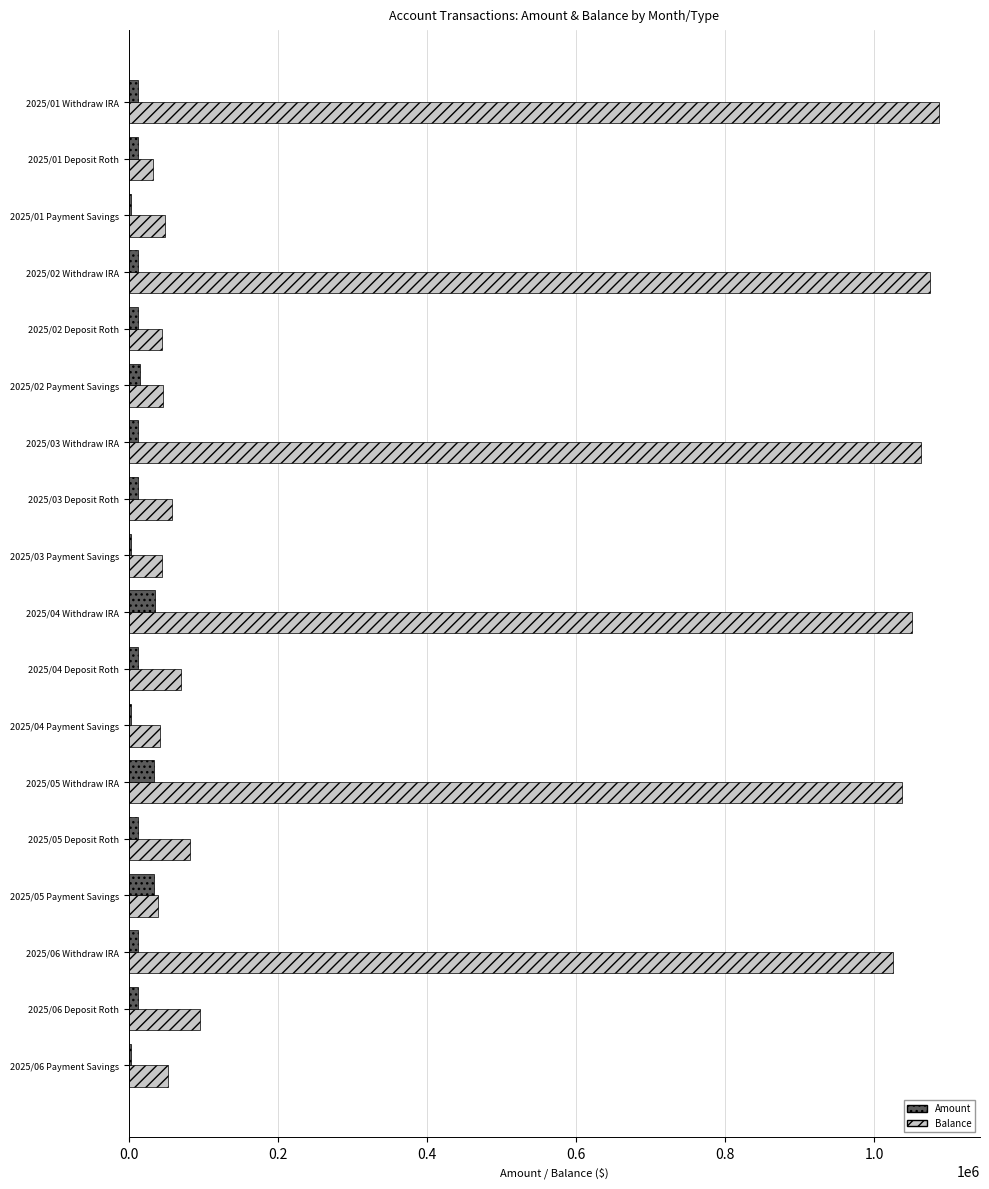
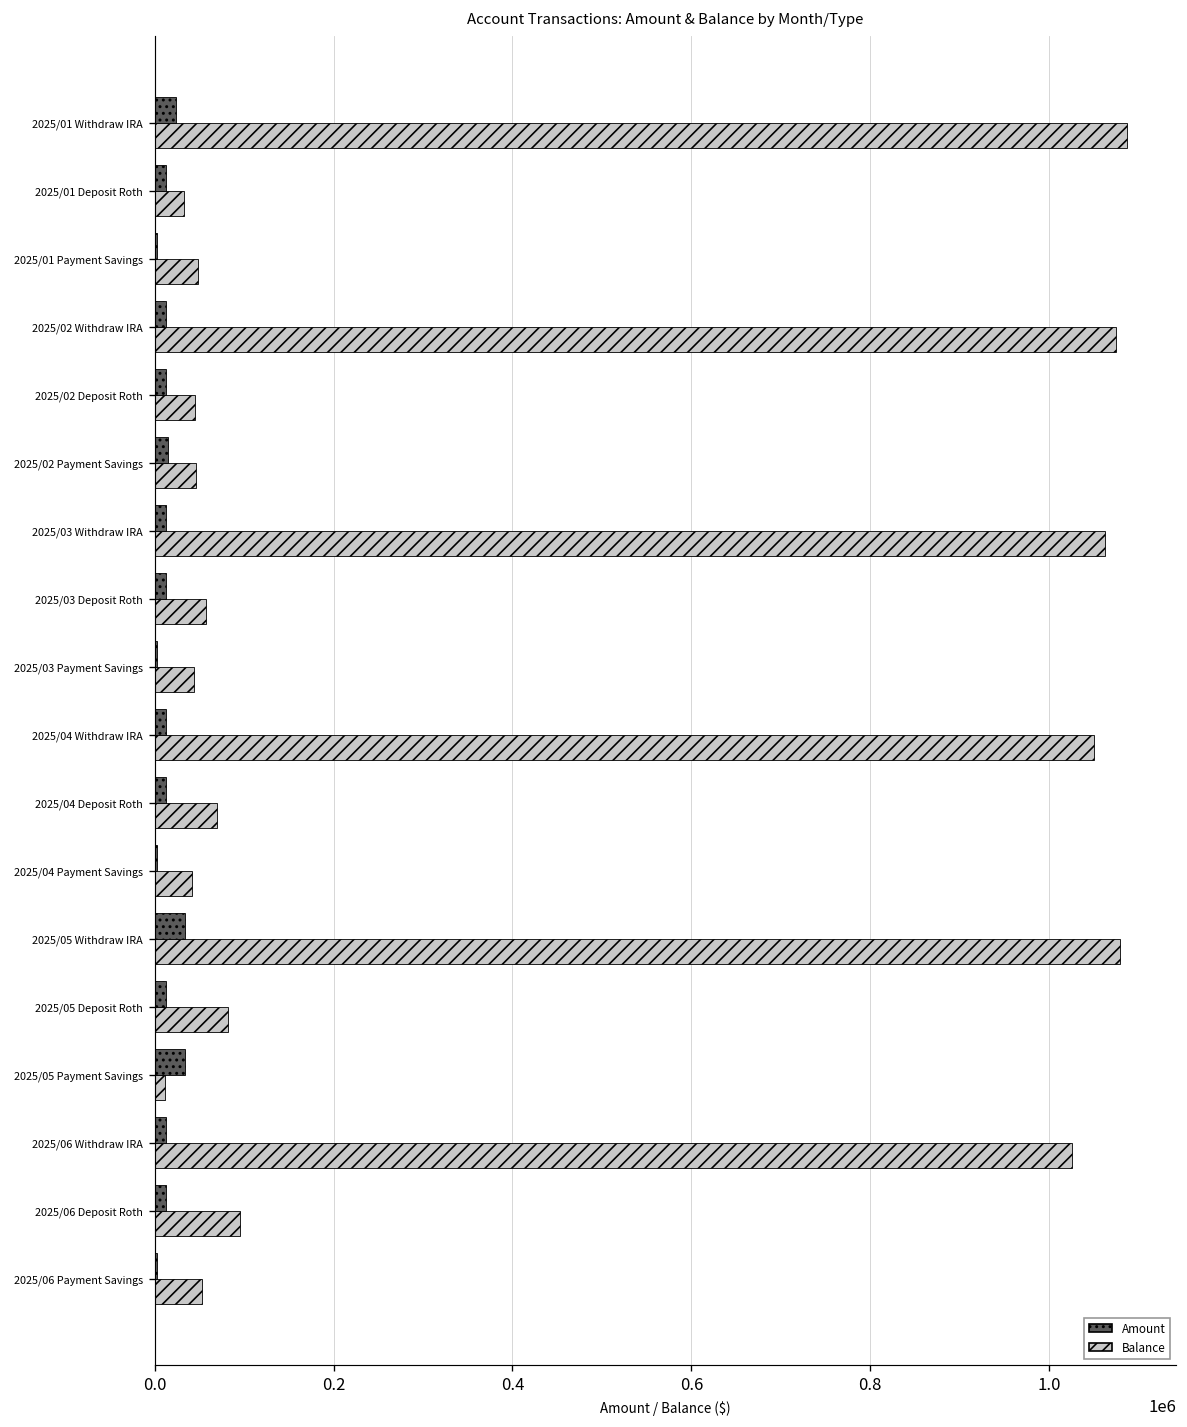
Amount, 2025/01 Withdraw IRA: 10000 -> 20000
Amount, 2025/04 Withdraw IRA: 30000 -> 10000
Balance, 2025/05 Withdraw IRA: 1040000 -> 1080000
Balance, 2025/05 Payment Savings: 40000 -> 10000
